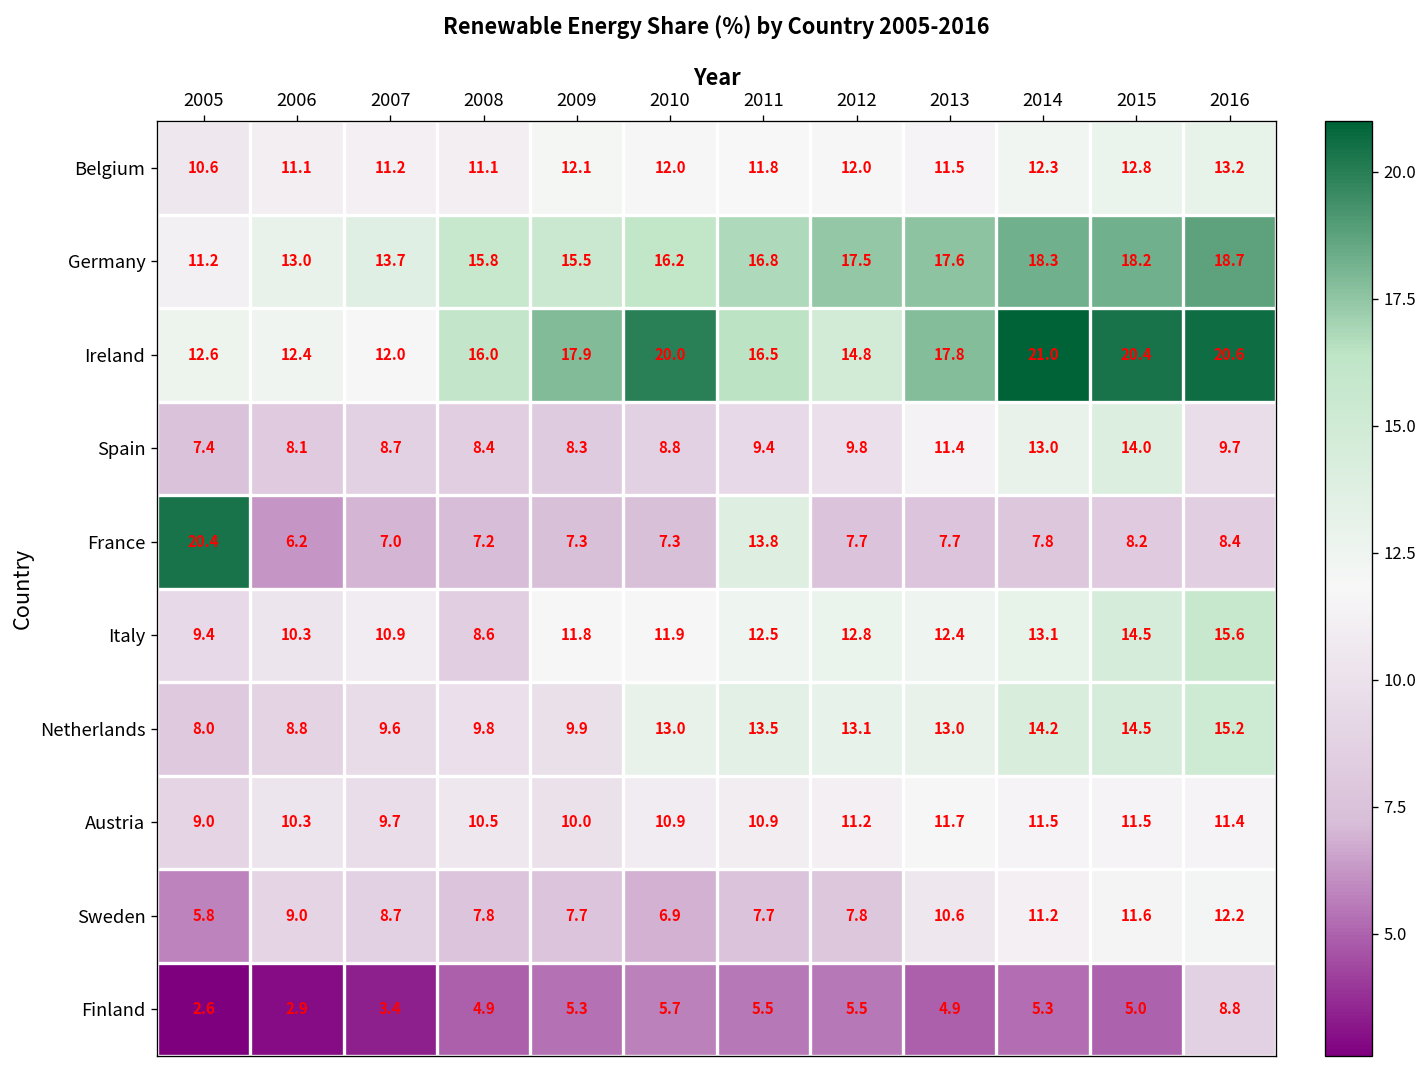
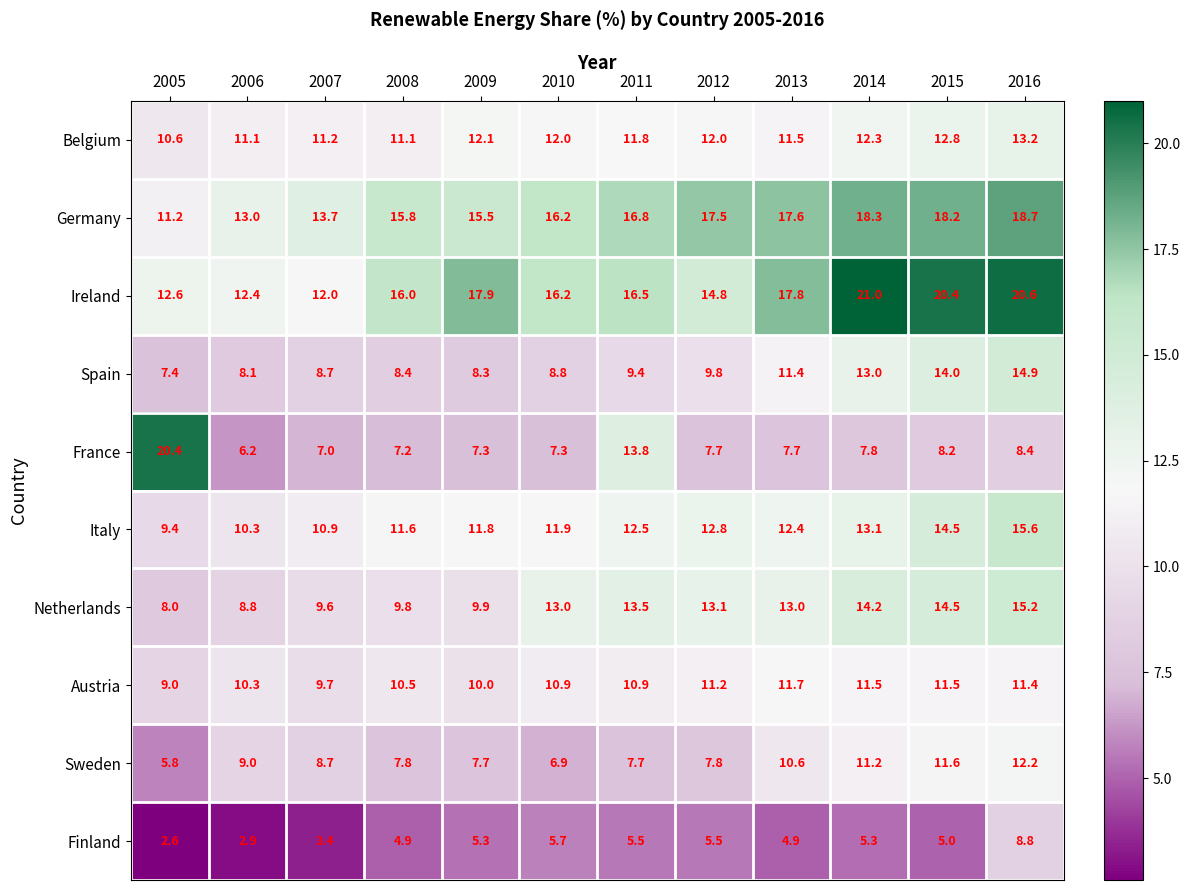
Ireland, 2010: 20.0 -> 16.2
Spain, 2016: 9.7 -> 14.9
Italy, 2008: 8.6 -> 11.6
